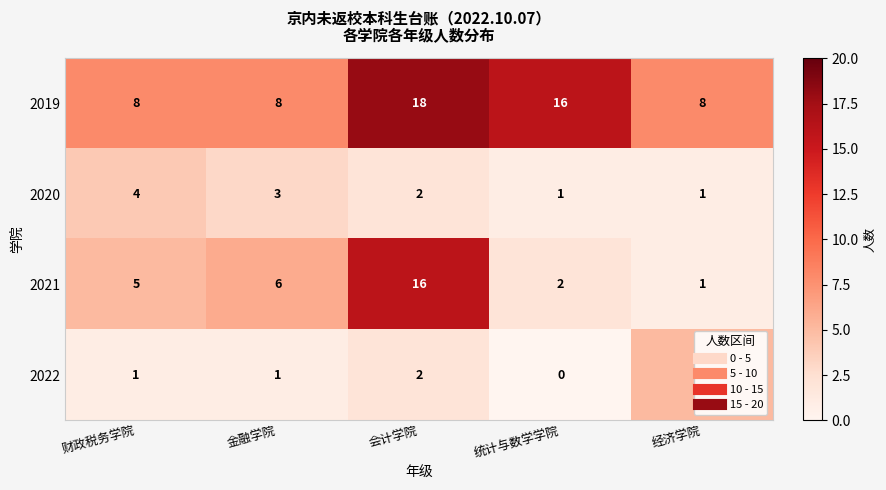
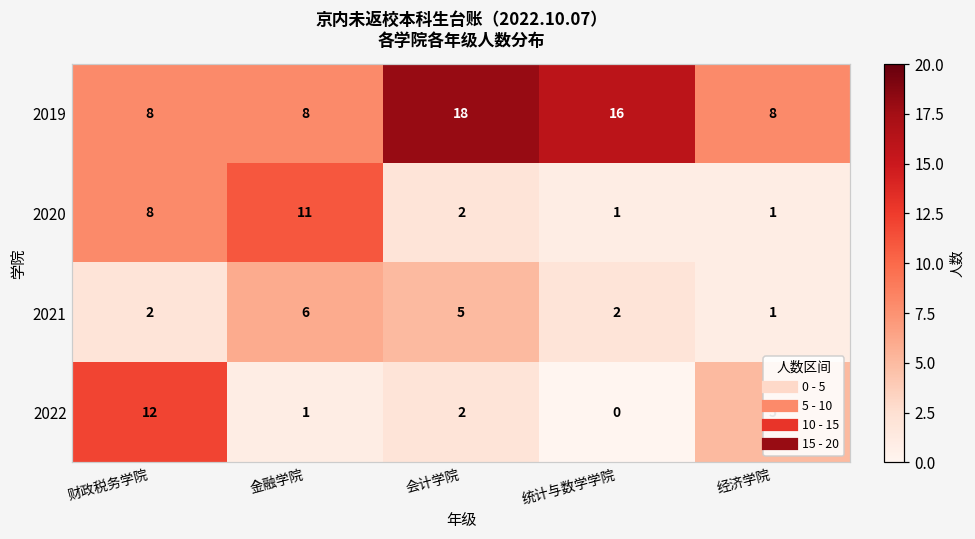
2020, 财政税务学院: 4 -> 8
2020, 金融学院: 3 -> 11
2021, 财政税务学院: 5 -> 2
2021, 会计学院: 16 -> 5
2022, 财政税务学院: 1 -> 12
